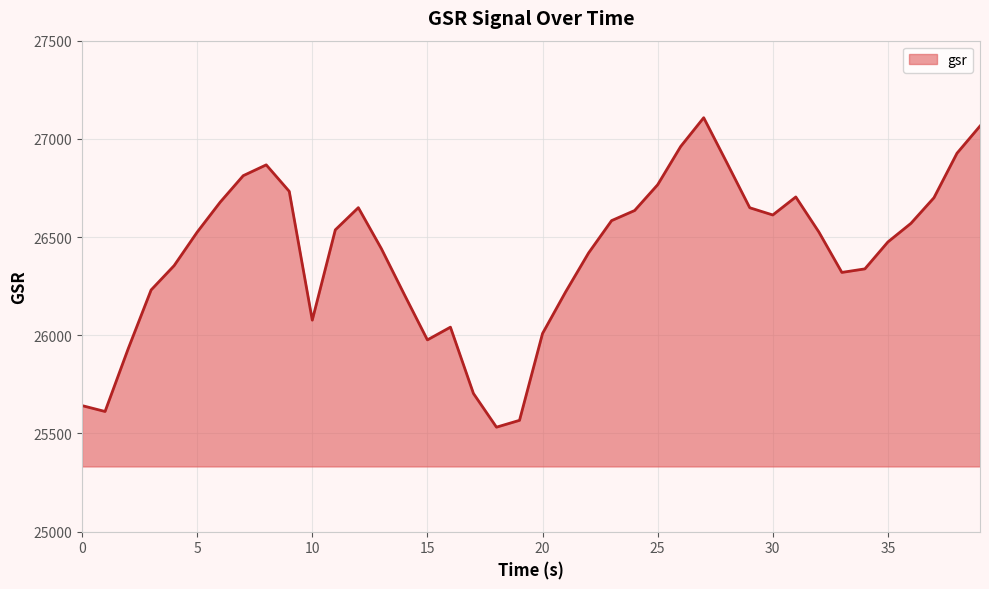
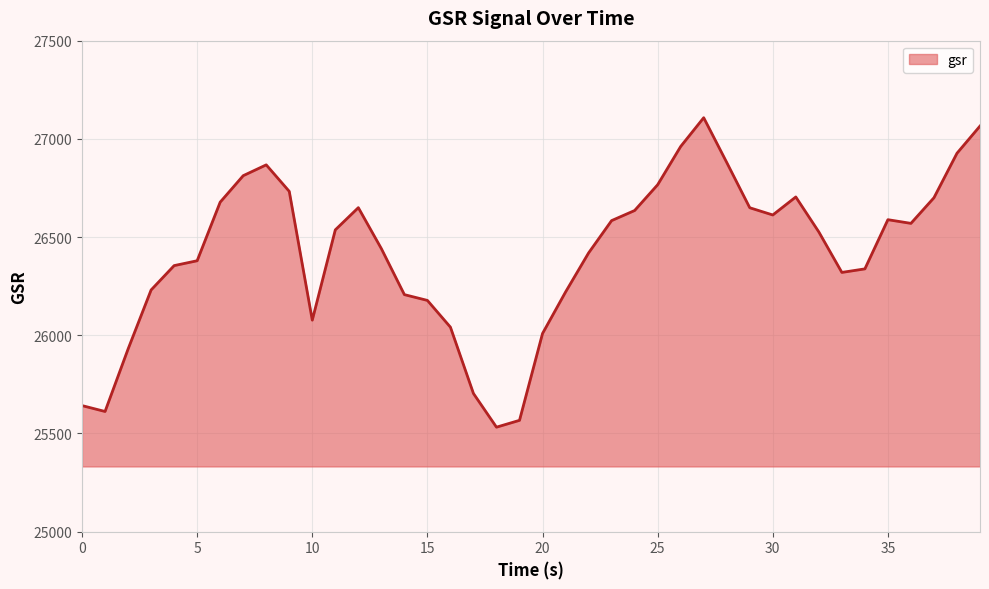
5: 26530 -> 26380
15: 25980 -> 26180
35: 26480 -> 26590
